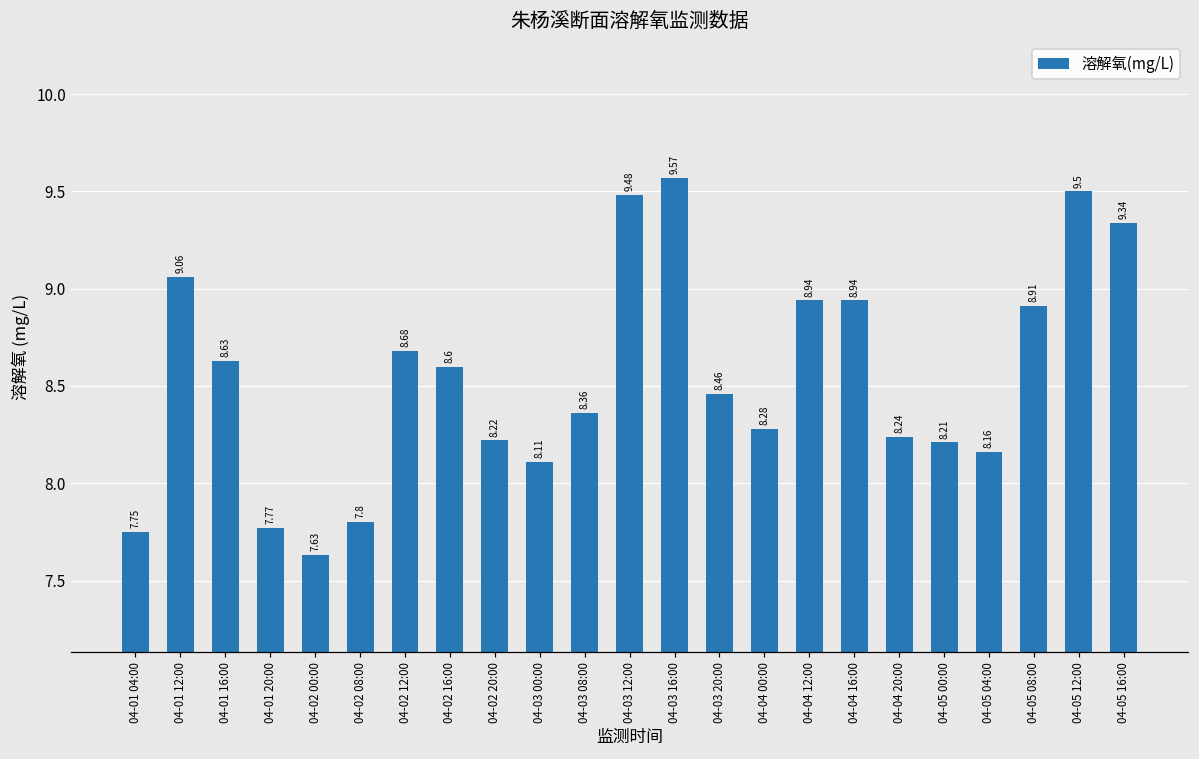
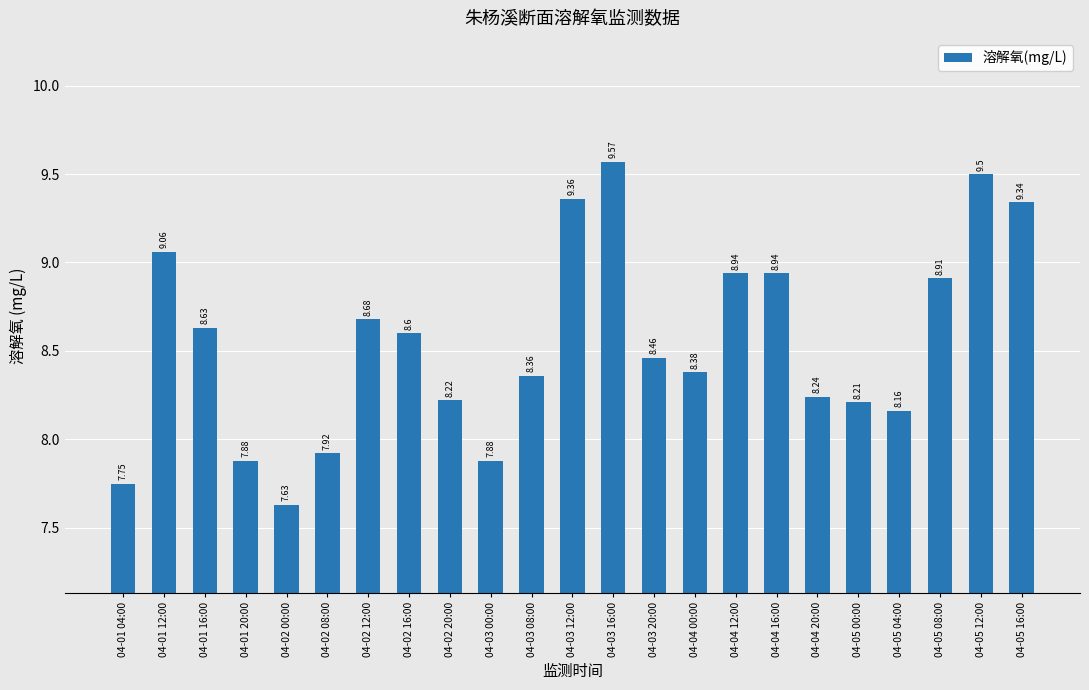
04-01 20:00: 7.77 -> 7.88
04-02 08:00: 7.8 -> 7.92
04-03 00:00: 8.11 -> 7.88
04-03 12:00: 9.48 -> 9.36
04-04 00:00: 8.28 -> 8.38
